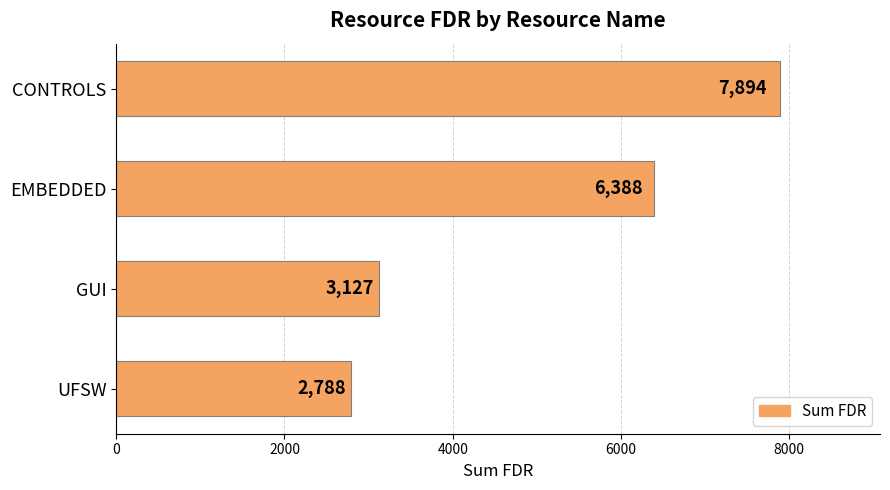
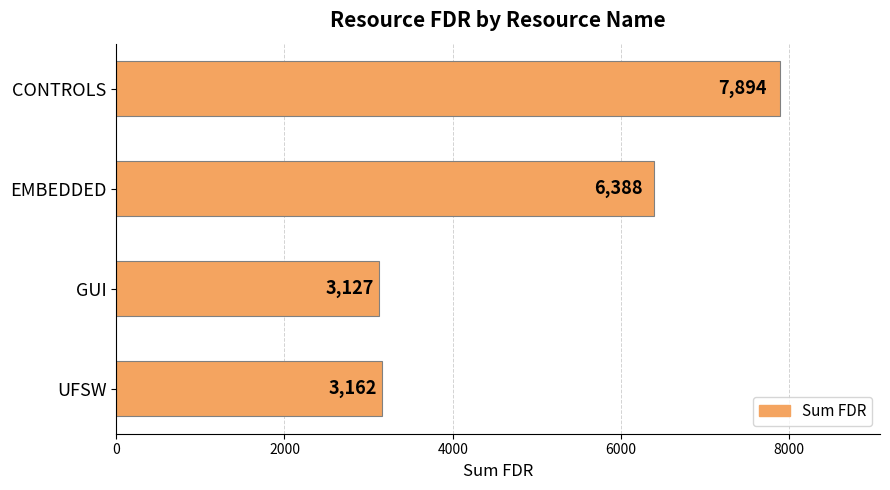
UFSW: 2,788 -> 3,162
